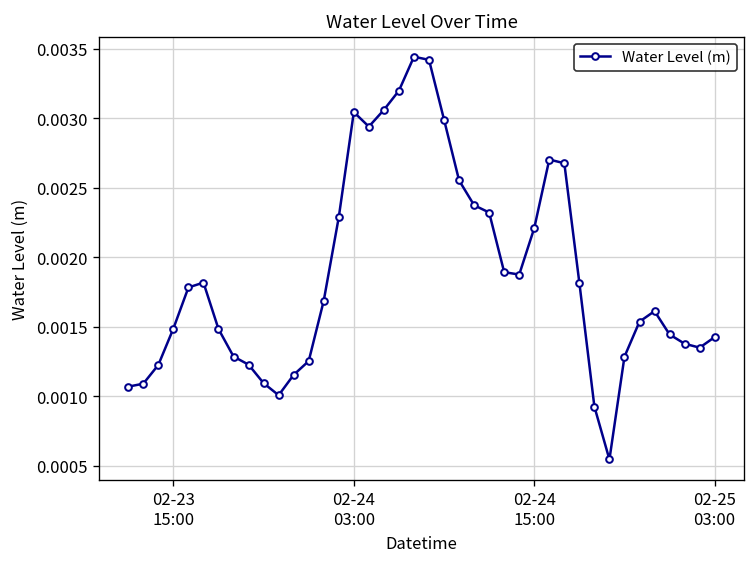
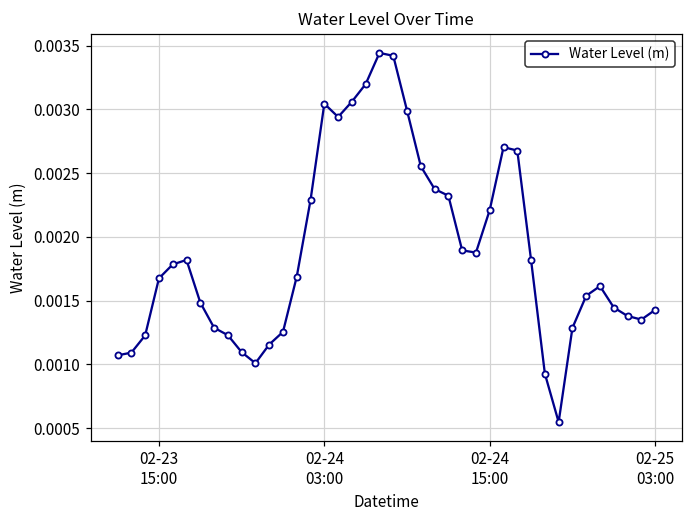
02-23 15:00: 0.00149 -> 0.00167
